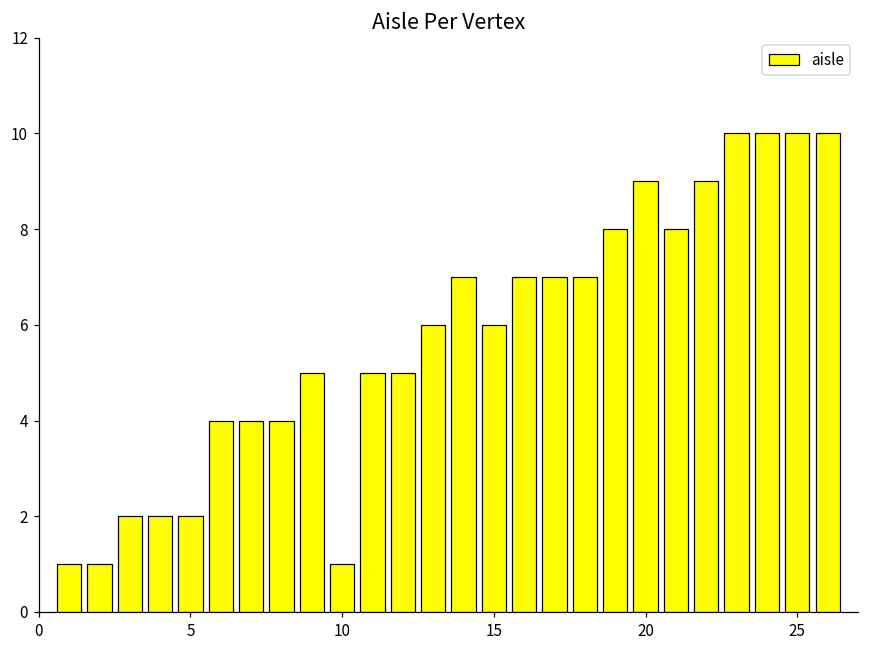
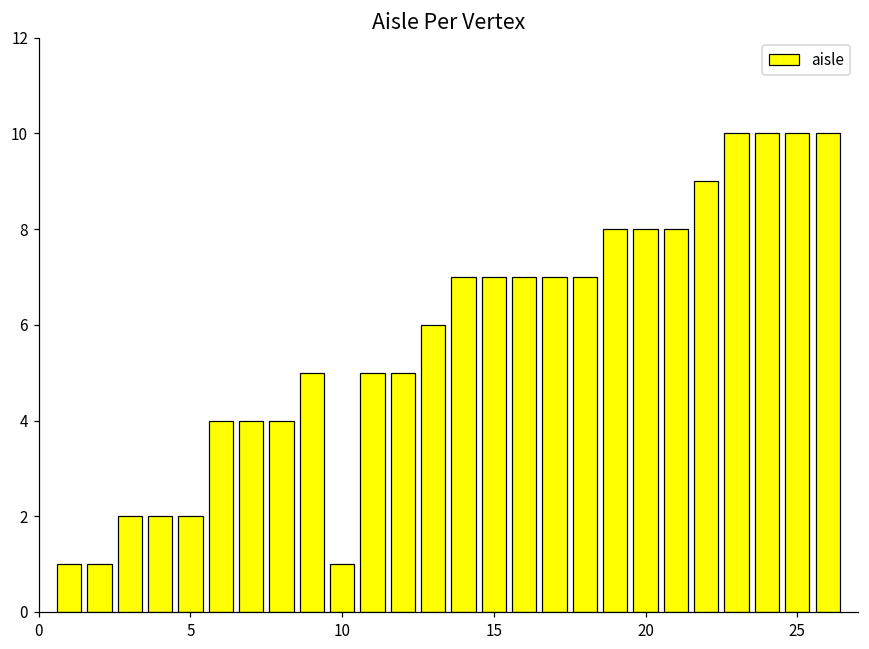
15: 6 -> 7
20: 9 -> 8
